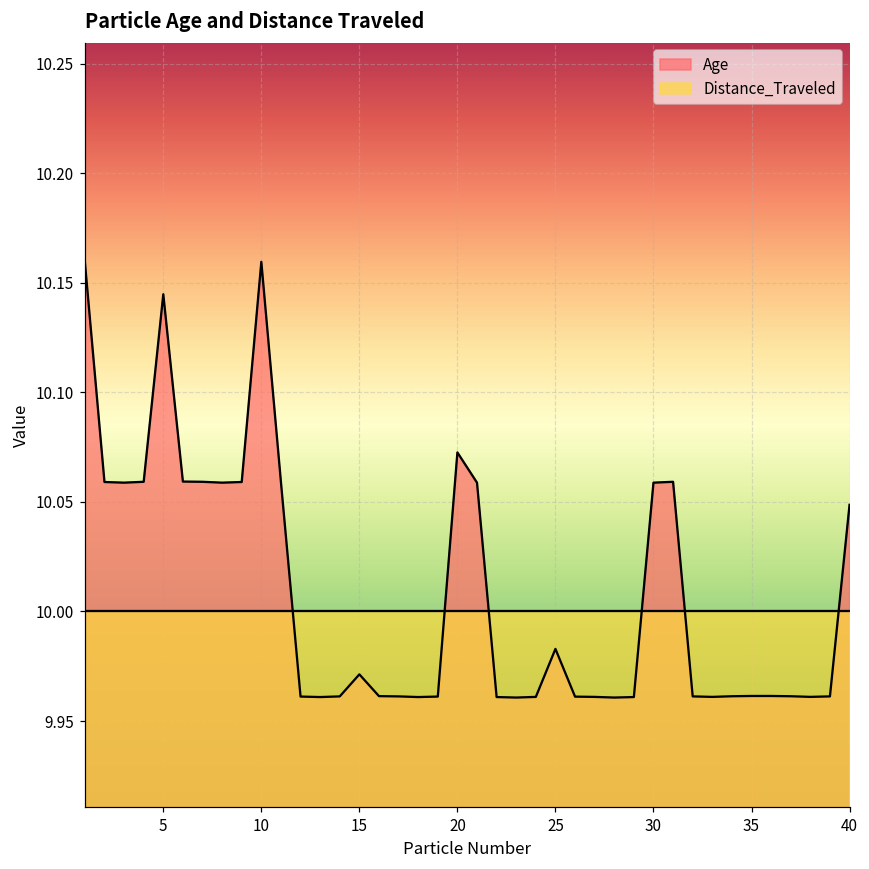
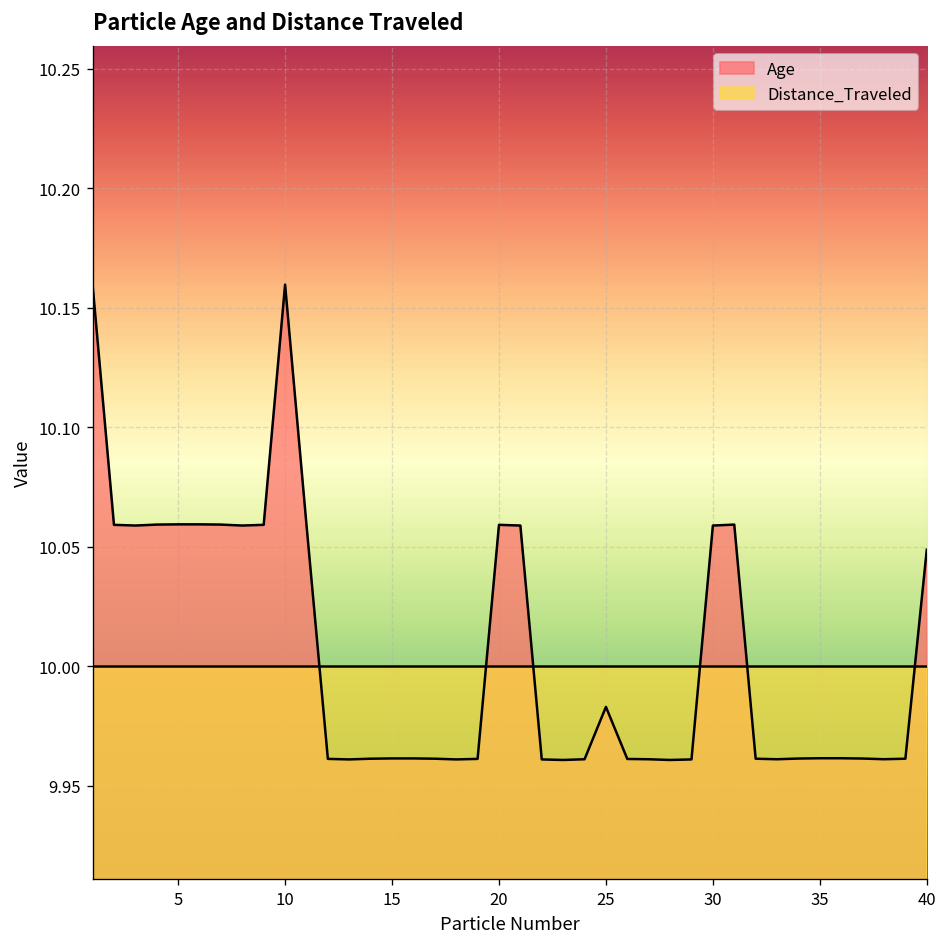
Age, 5: 10.145 -> 10.059
Age, 15: 9.971 -> 9.961
Age, 20: 10.073 -> 10.059
